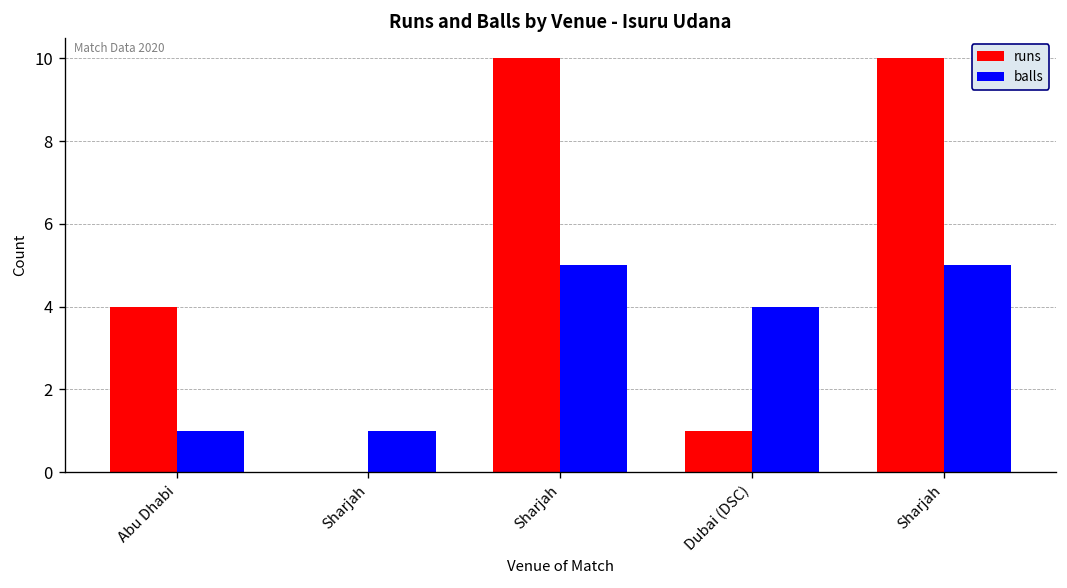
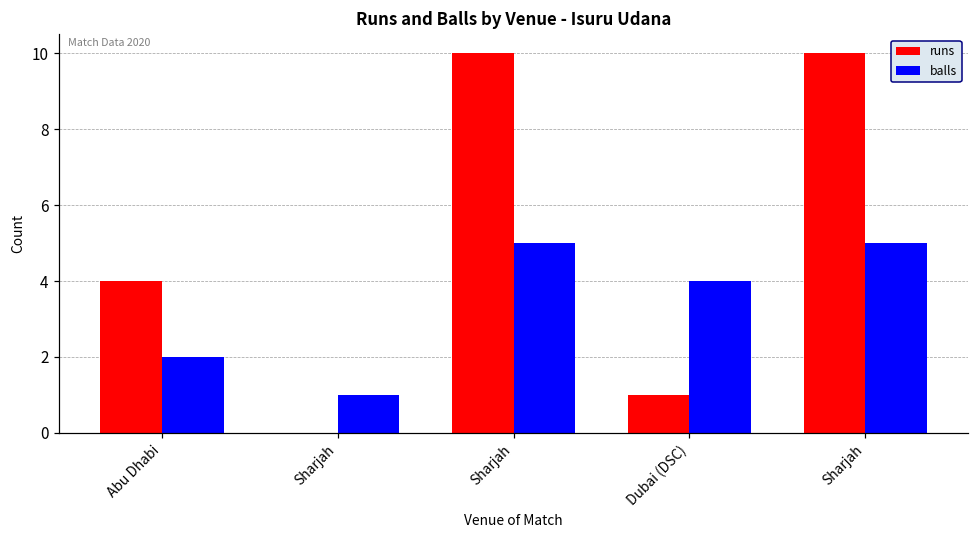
balls, Abu Dhabi: 1 -> 2
